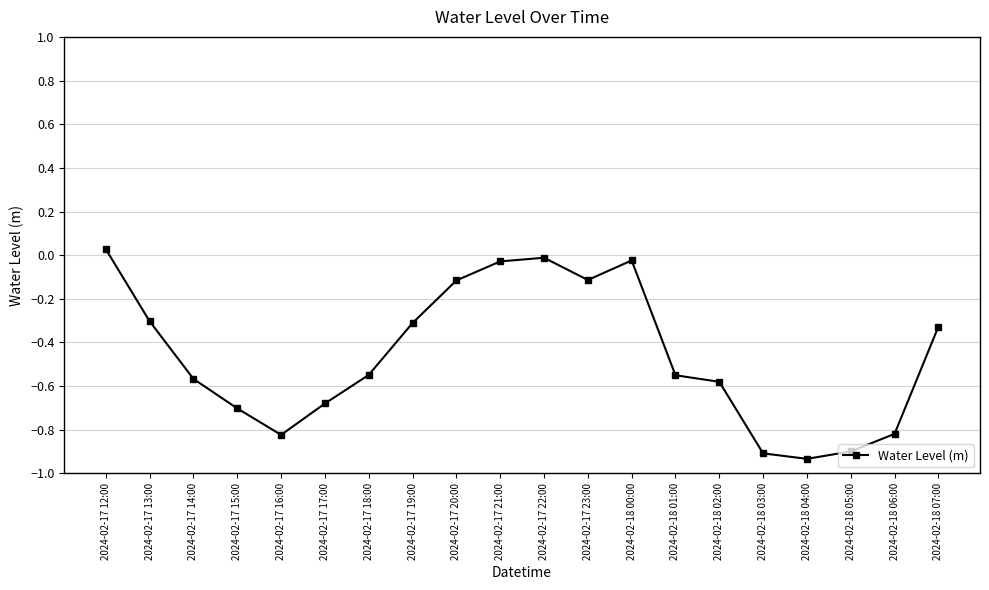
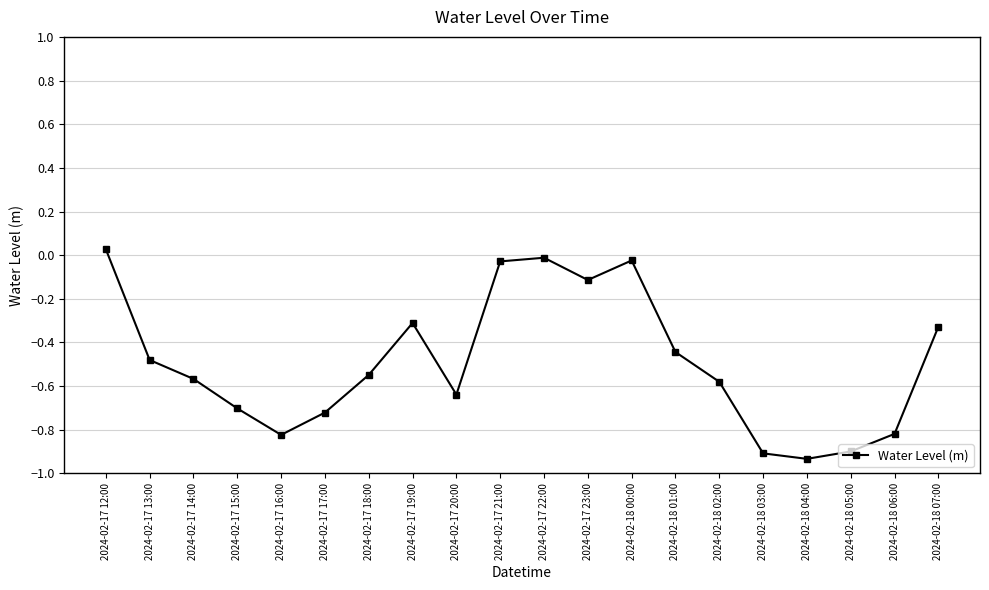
2024-02-17 13:00: -0.30 -> -0.48
2024-02-17 17:00: -0.68 -> -0.72
2024-02-17 20:00: -0.12 -> -0.64
2024-02-18 01:00: -0.55 -> -0.44
